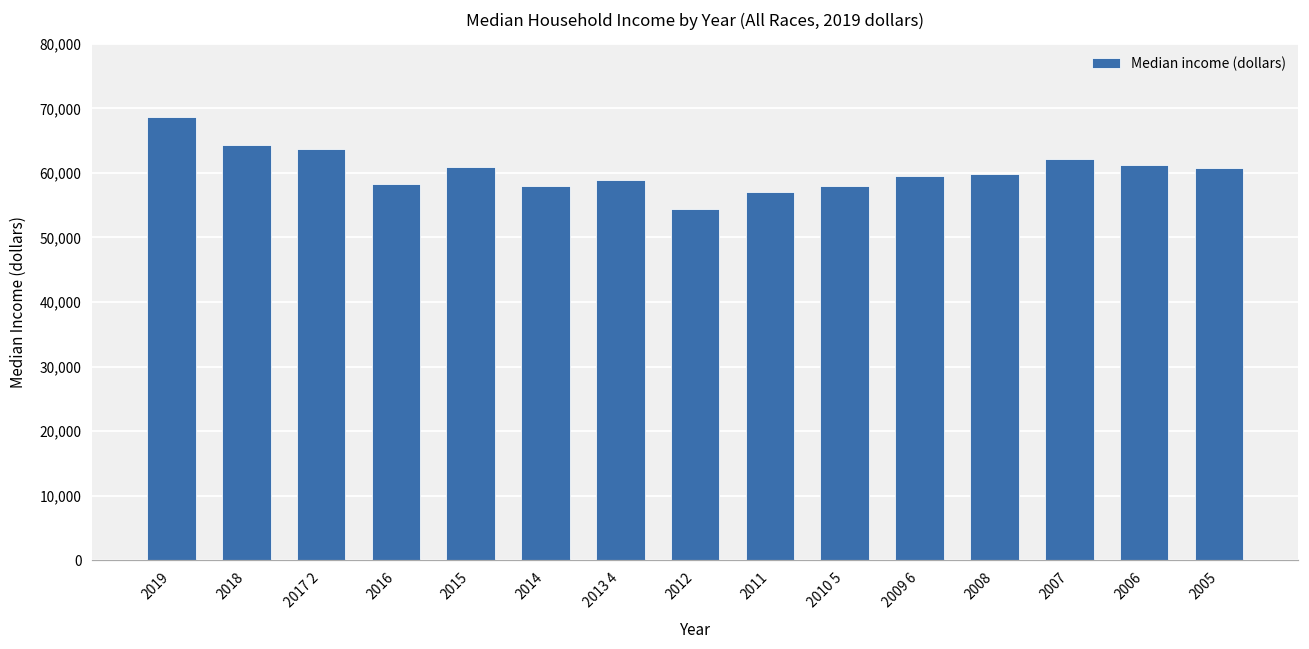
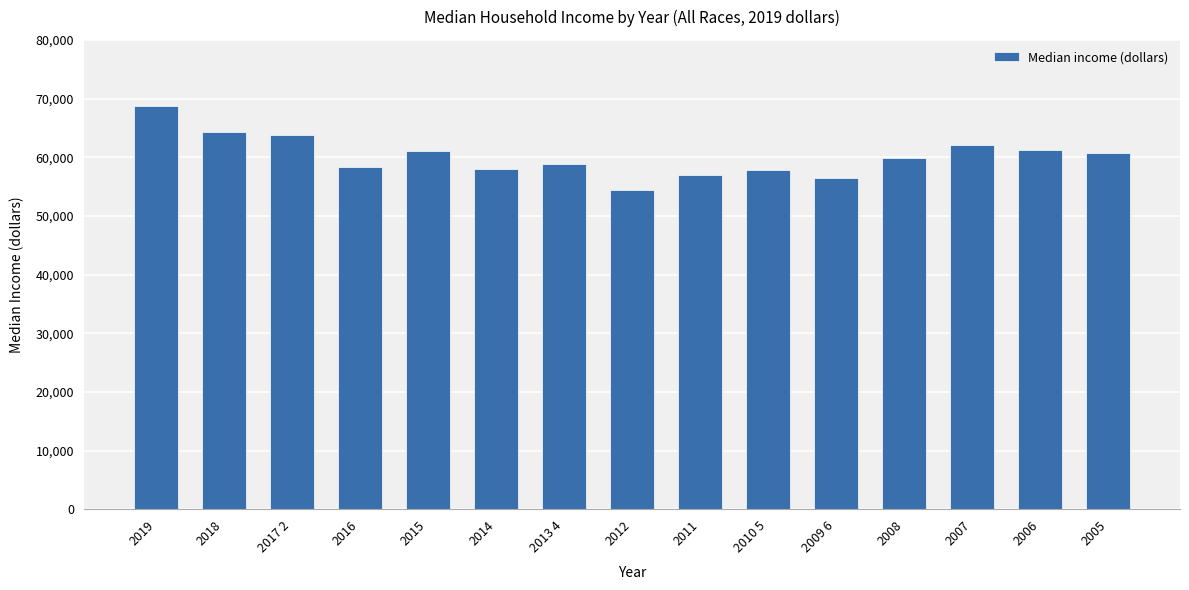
2009 6: 59,000 -> 56,000
